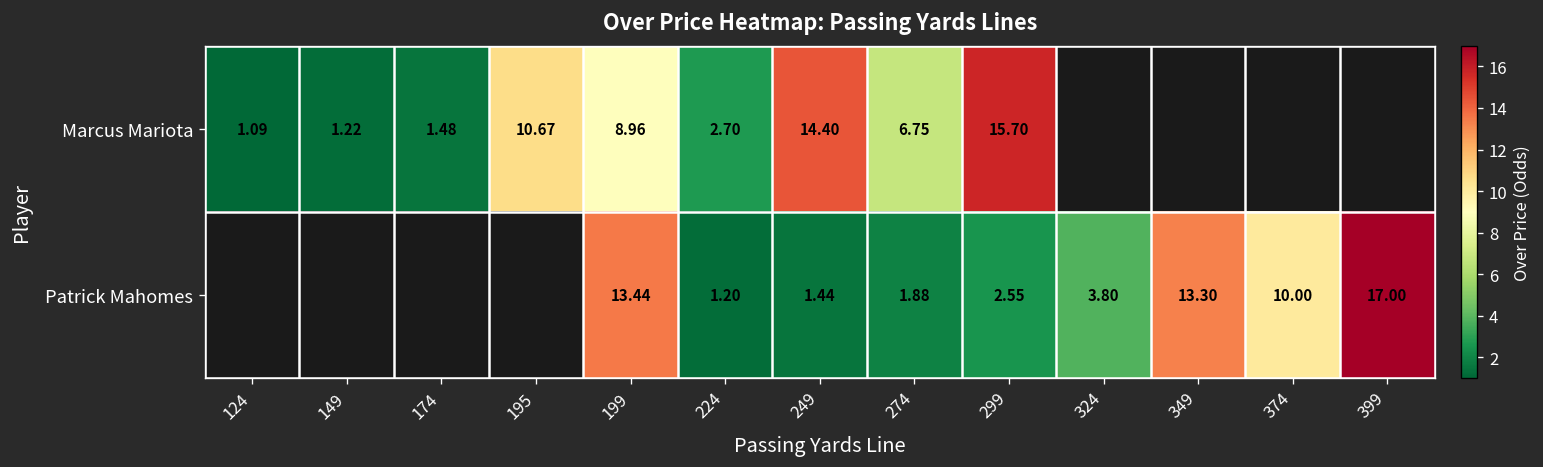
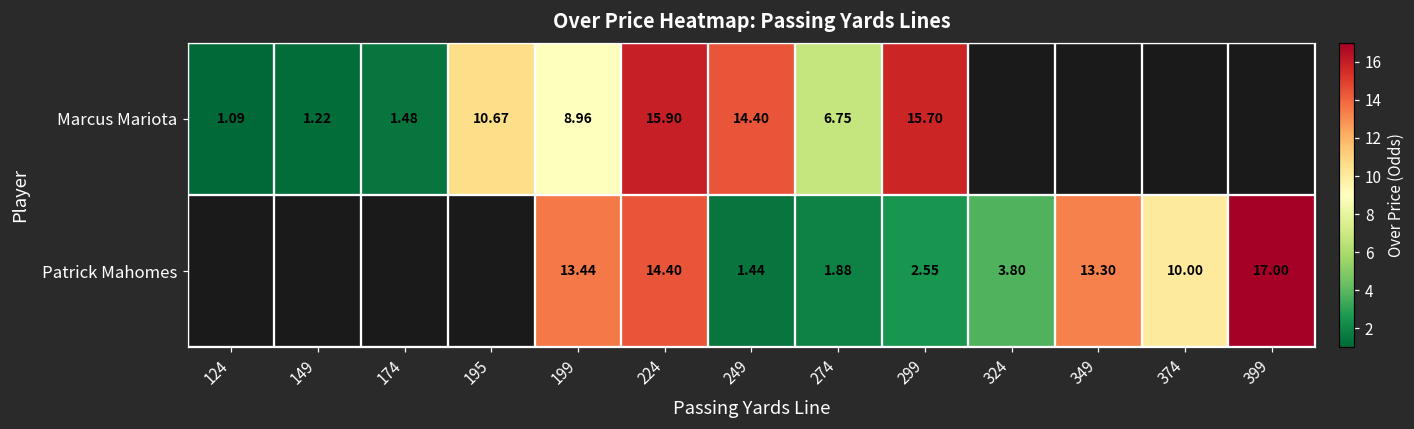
Marcus Mariota, 224: 2.70 -> 15.90
Patrick Mahomes, 224: 1.20 -> 14.40
